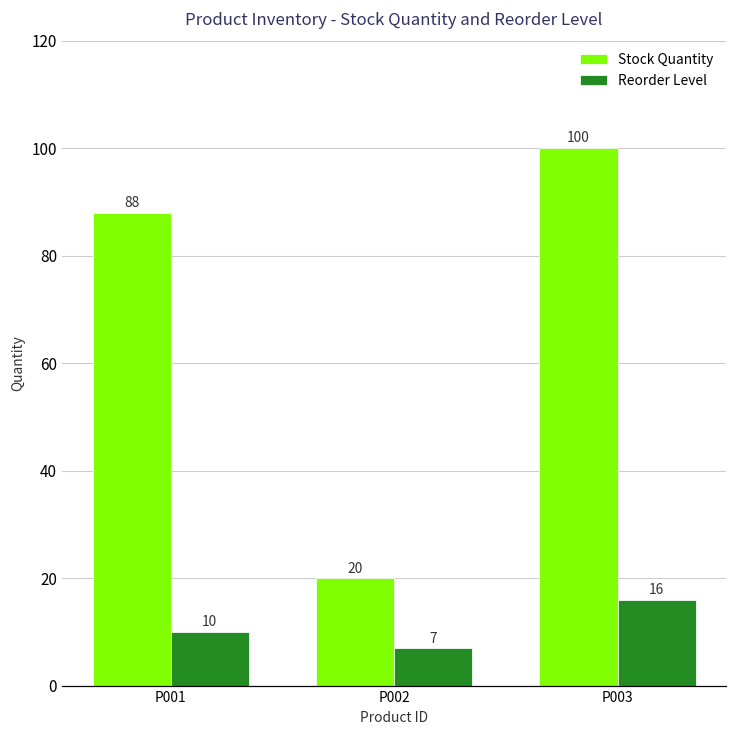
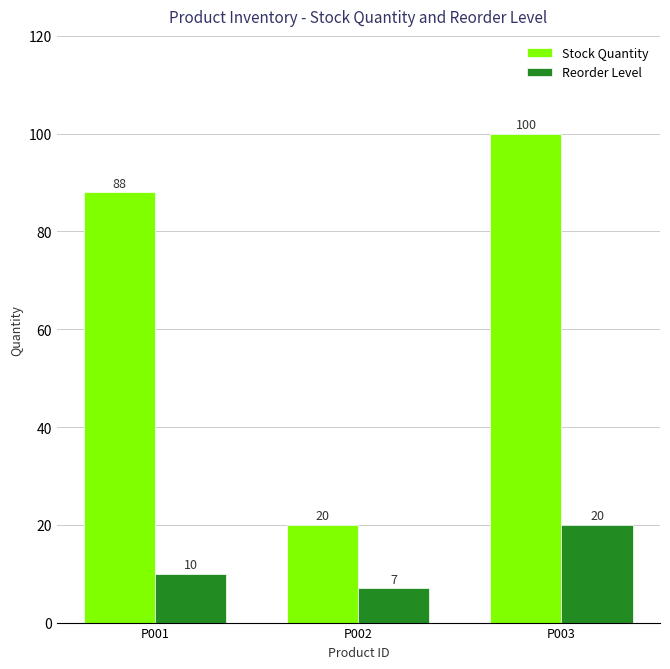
Reorder Level, P003: 16 -> 20
